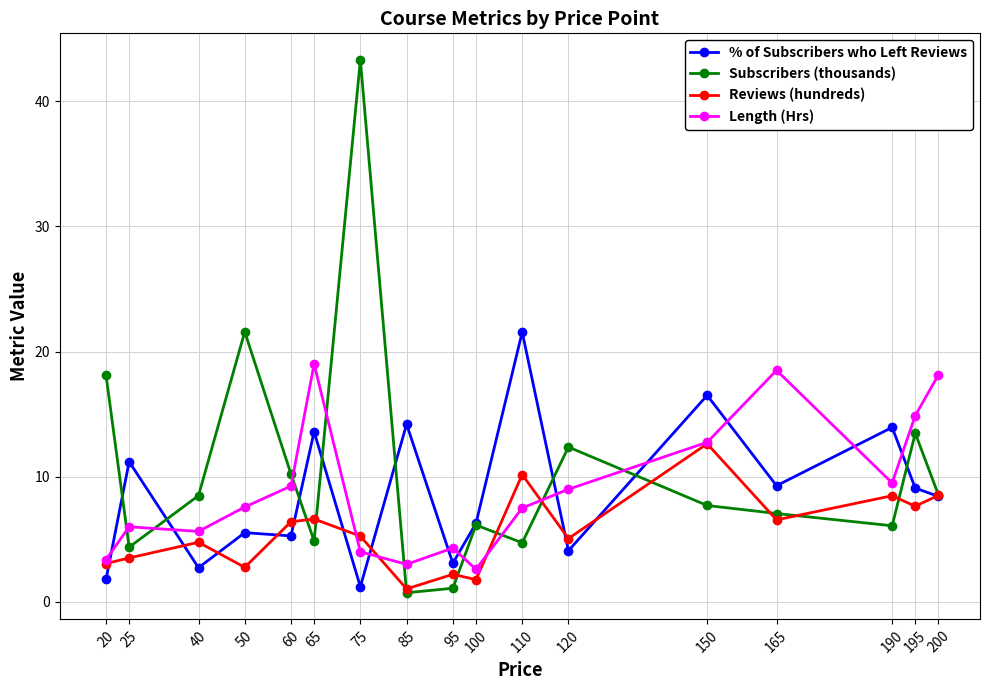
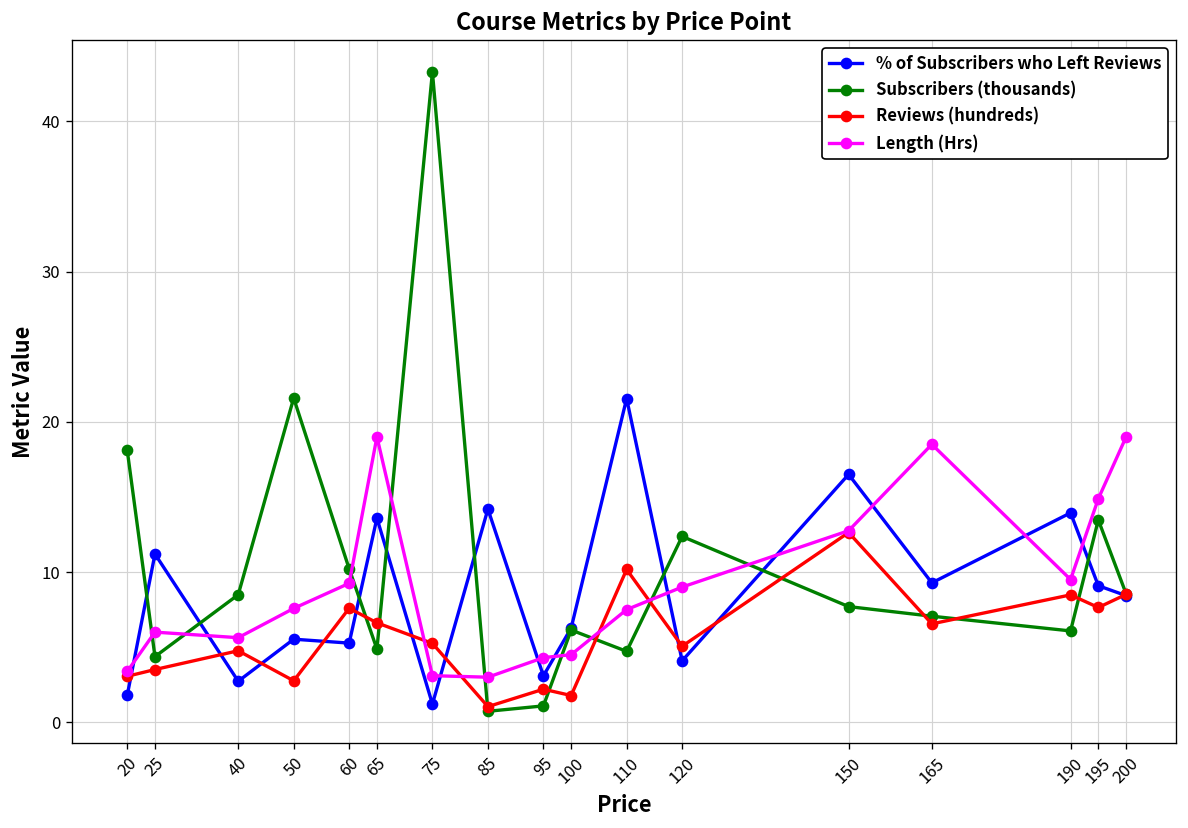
Reviews (hundreds), 60: 6.4 -> 7.6
Length (Hrs), 75: 4.0 -> 3.1
Length (Hrs), 100: 2.6 -> 4.5
Length (Hrs), 200: 18.1 -> 19.0
